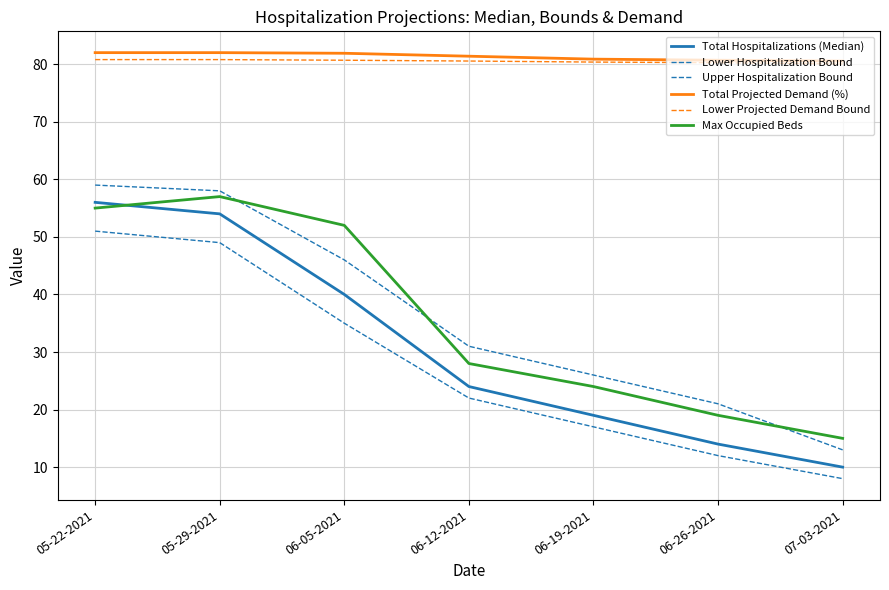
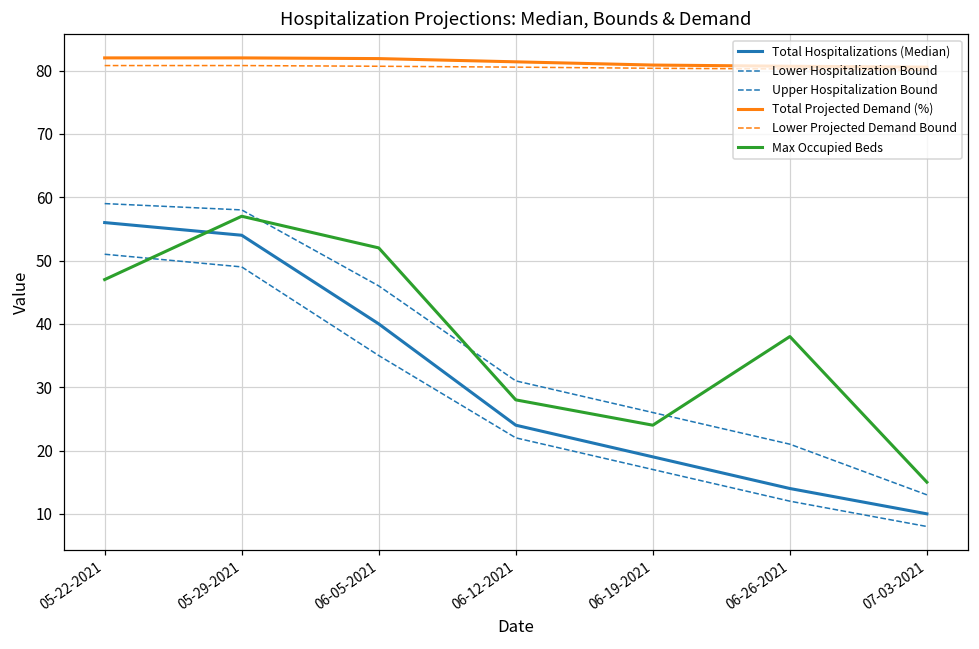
Max Occupied Beds, 05-22-2021: 55 -> 47
Max Occupied Beds, 06-26-2021: 19 -> 38
